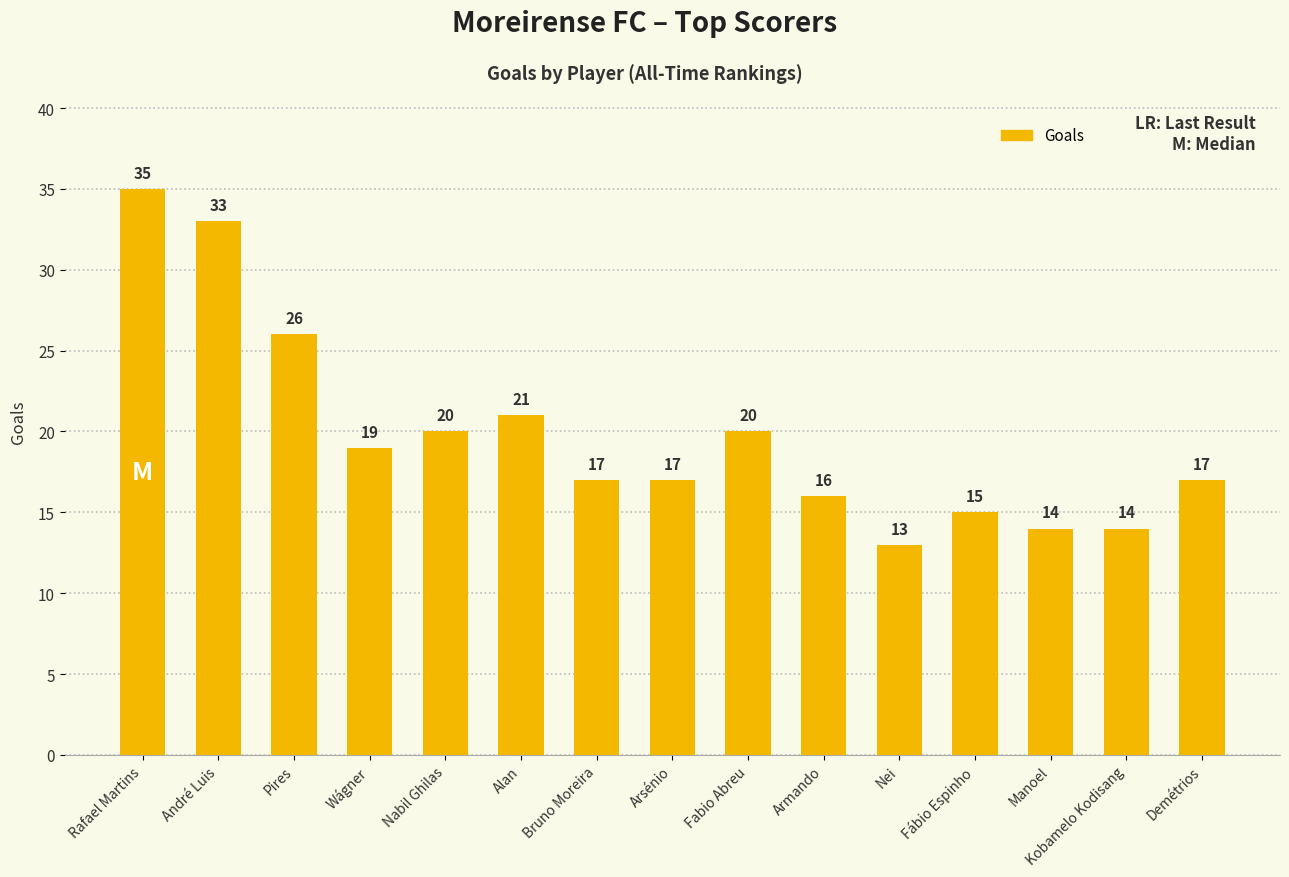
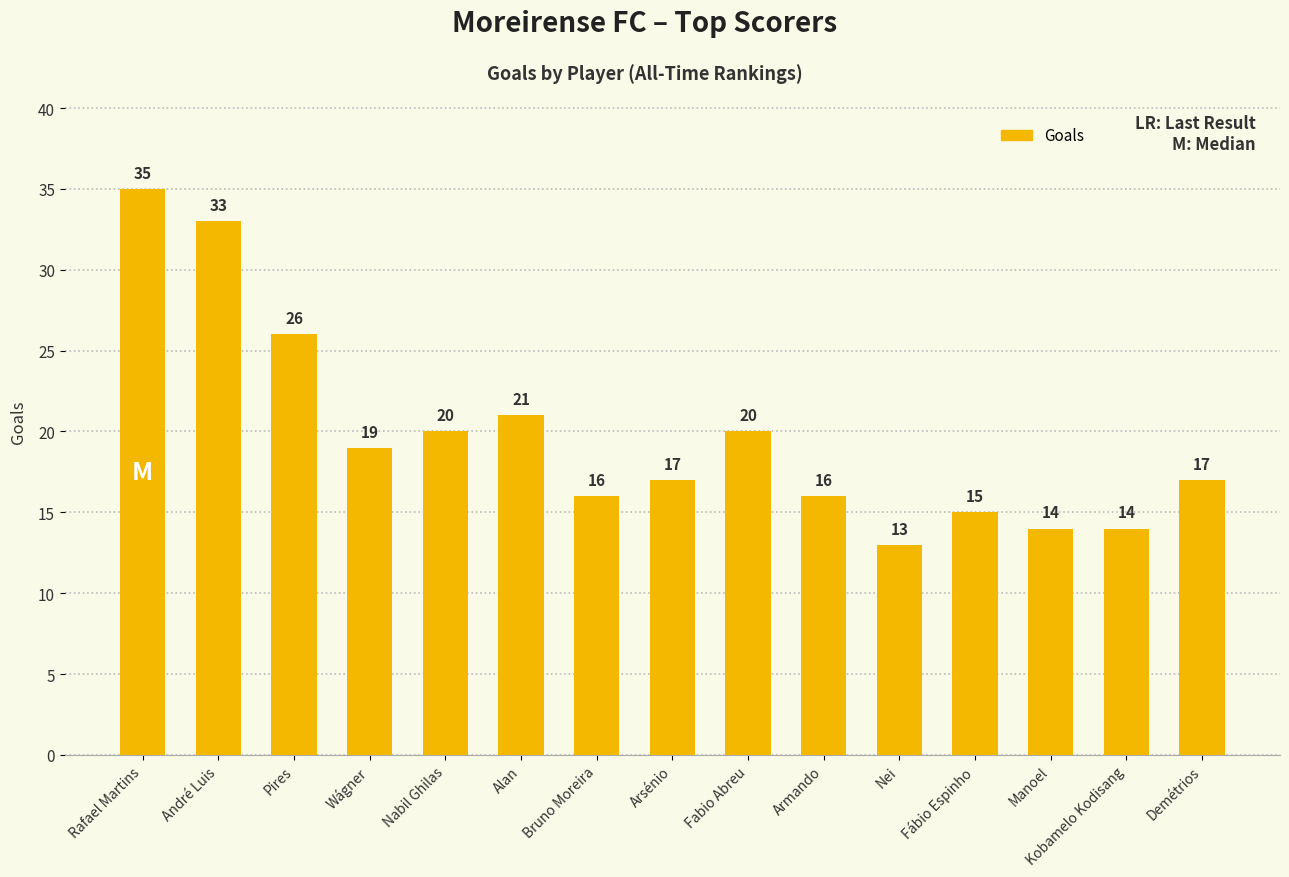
Bruno Moreira: 17 -> 16
